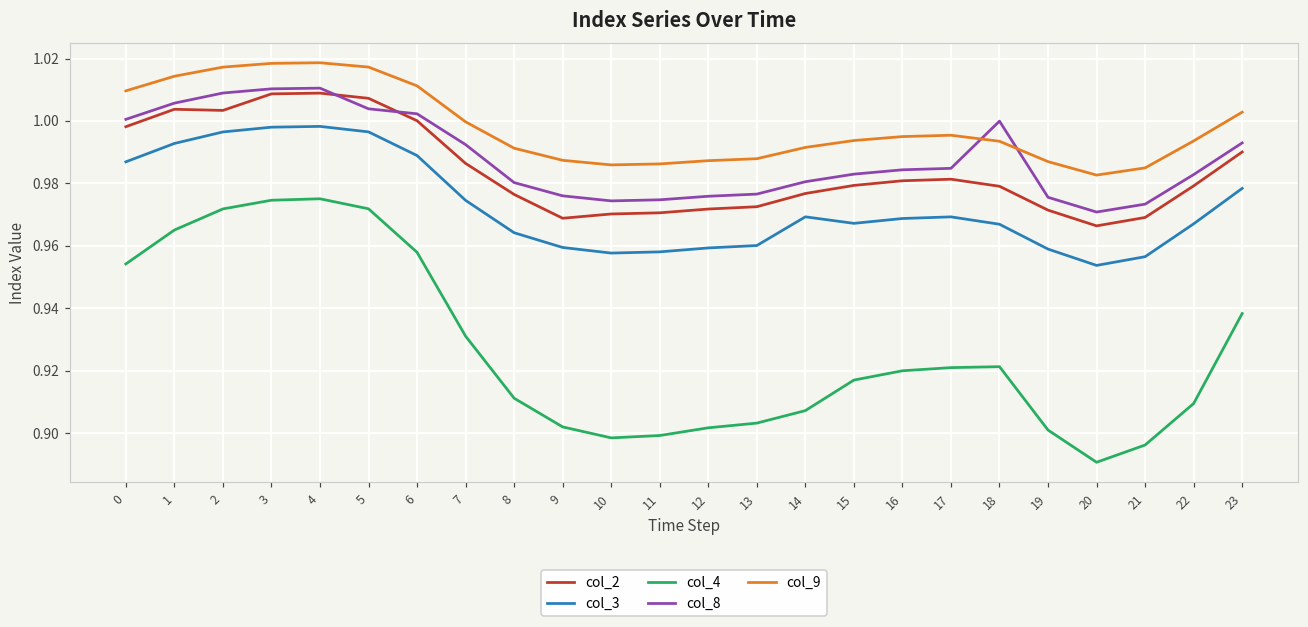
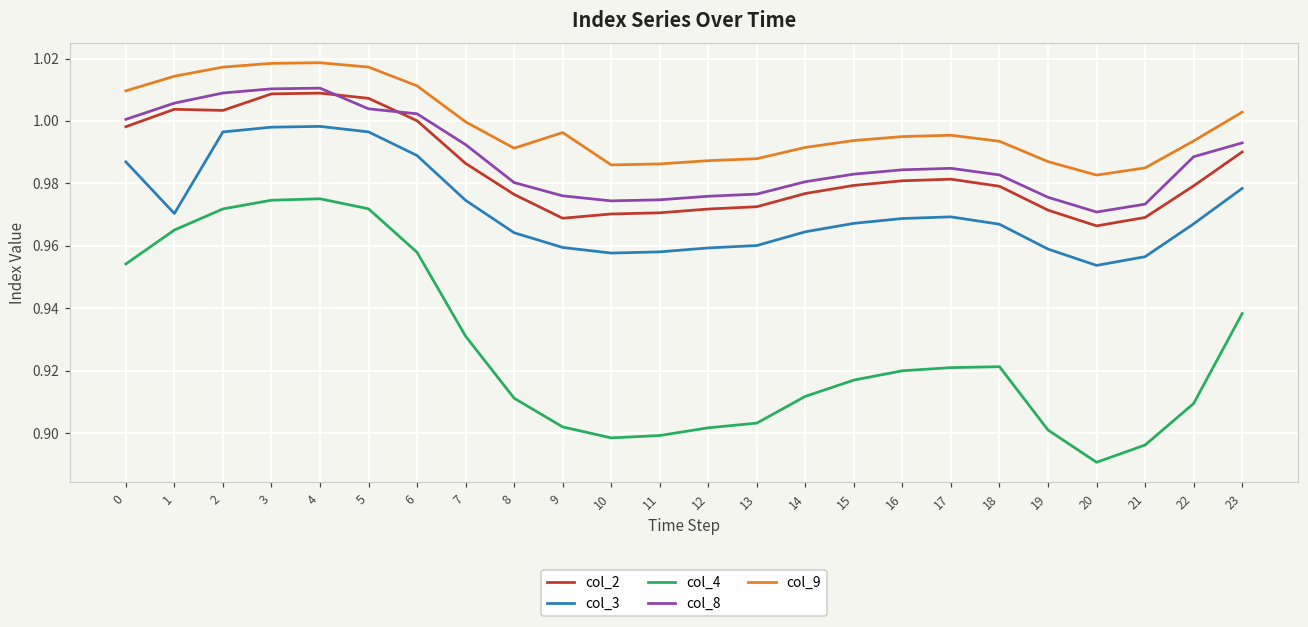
col_3, 1: 0.993 -> 0.970
col_9, 9: 0.987 -> 0.996
col_3, 14: 0.969 -> 0.965
col_4, 14: 0.907 -> 0.912
col_8, 18: 1.000 -> 0.983
col_8, 22: 0.983 -> 0.989
